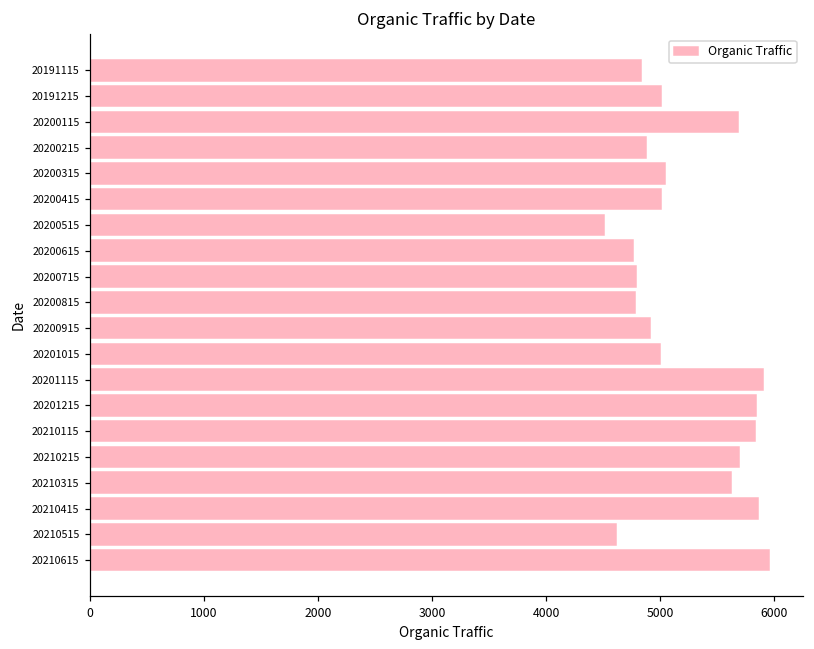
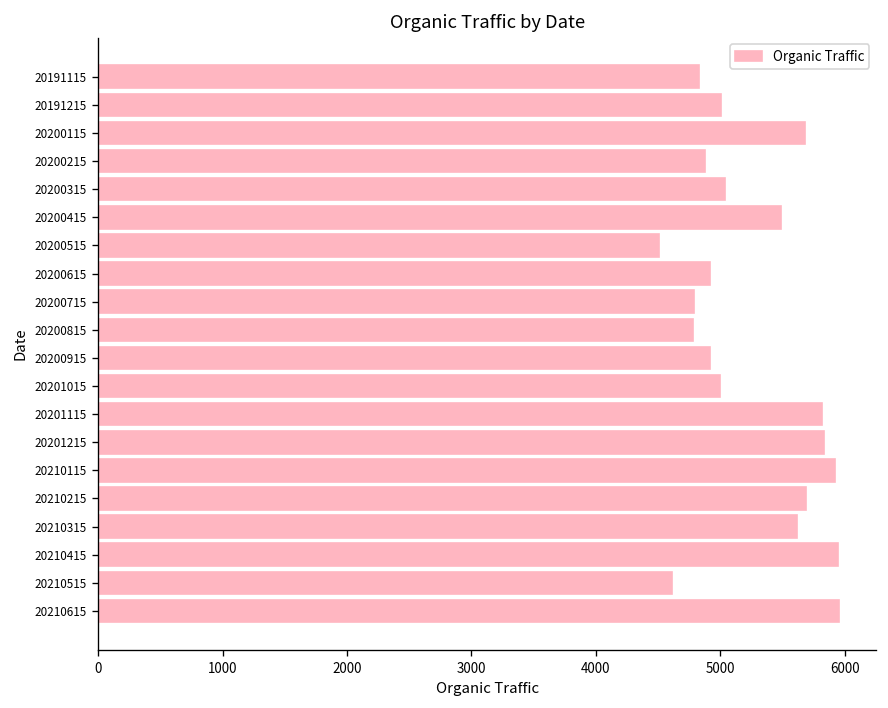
20200415: 5010 -> 5490
20200615: 4760 -> 4920
20201115: 5910 -> 5820
20210115: 5830 -> 5920
20210415: 5860 -> 5940
